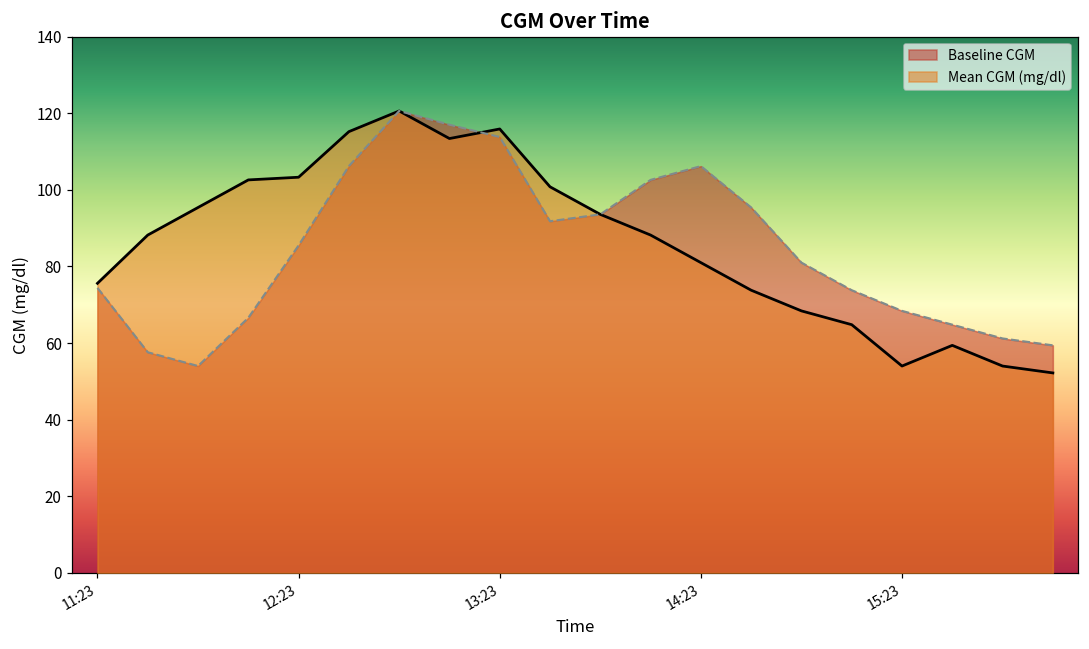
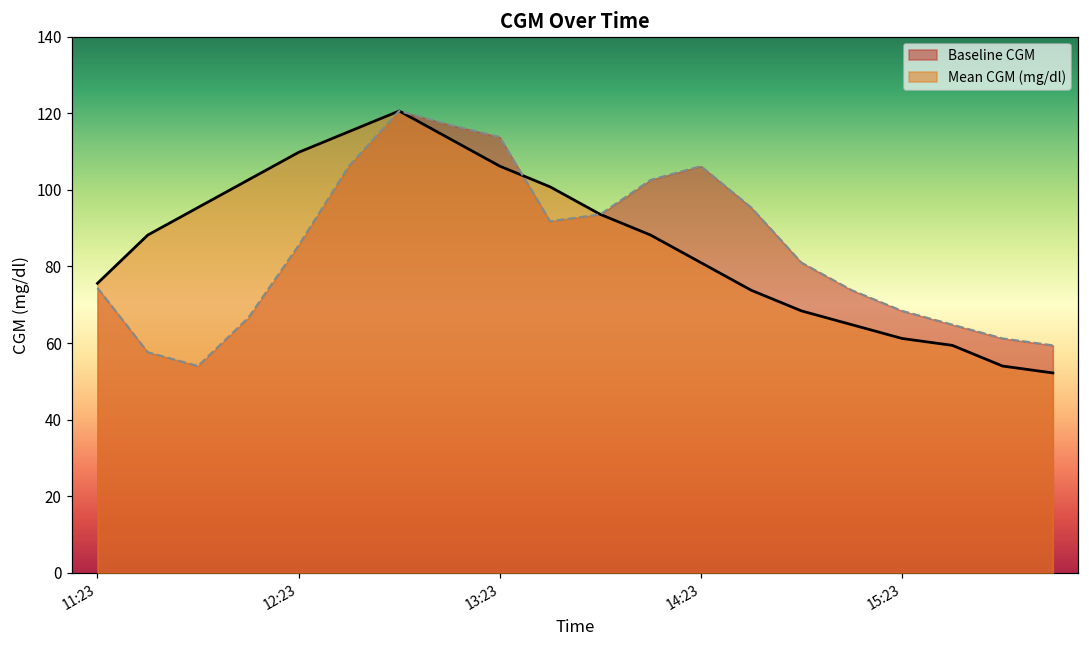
Mean CGM (mg/dl), 12:23: 103 -> 110
Mean CGM (mg/dl), 13:23: 116 -> 106
Mean CGM (mg/dl), 15:23: 54 -> 61
